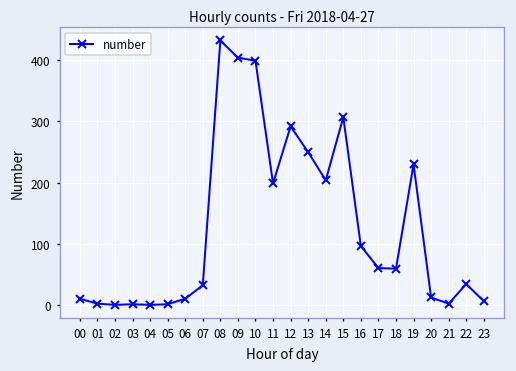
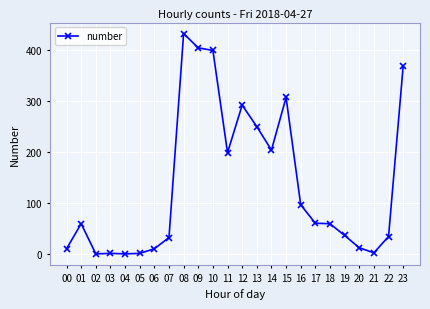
01: 0 -> 60
19: 230 -> 40
23: 10 -> 370
